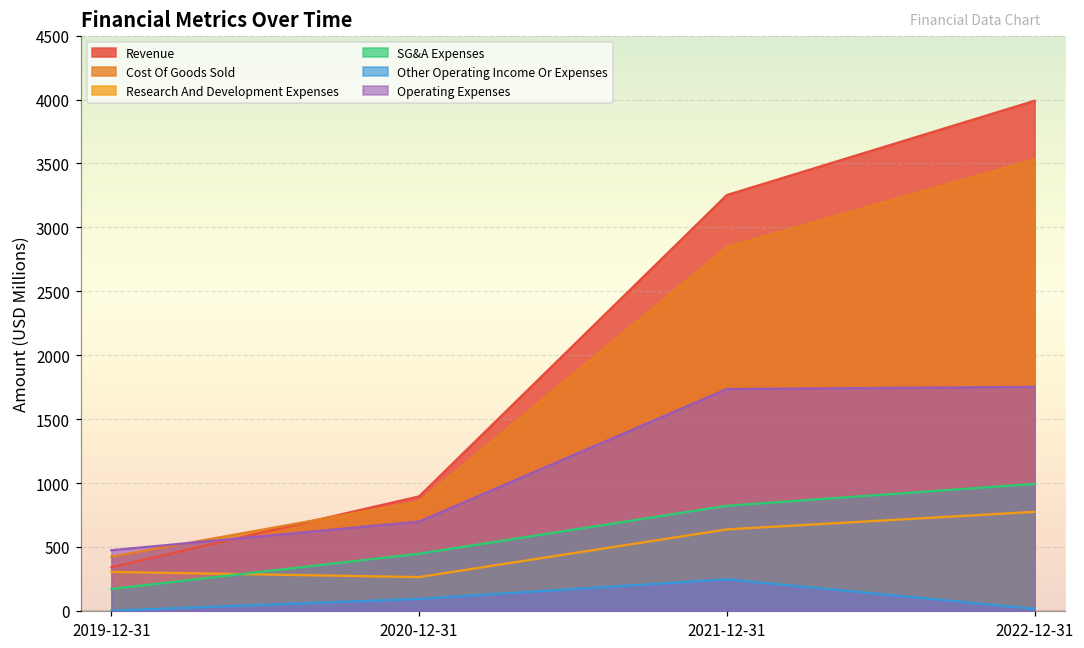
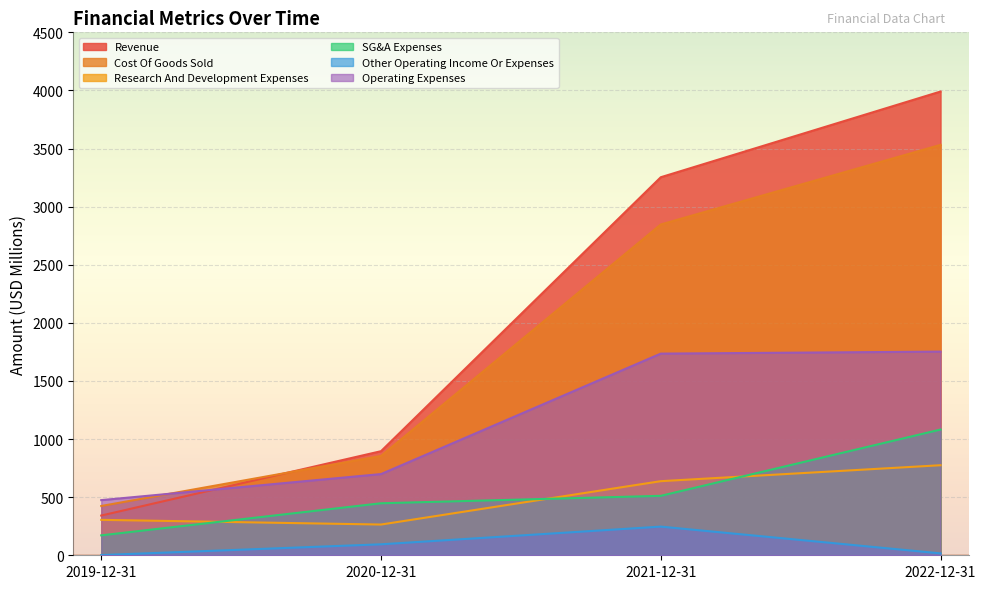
SG&A Expenses, 2021-12-31: 820 -> 510
SG&A Expenses, 2022-12-31: 990 -> 1080
